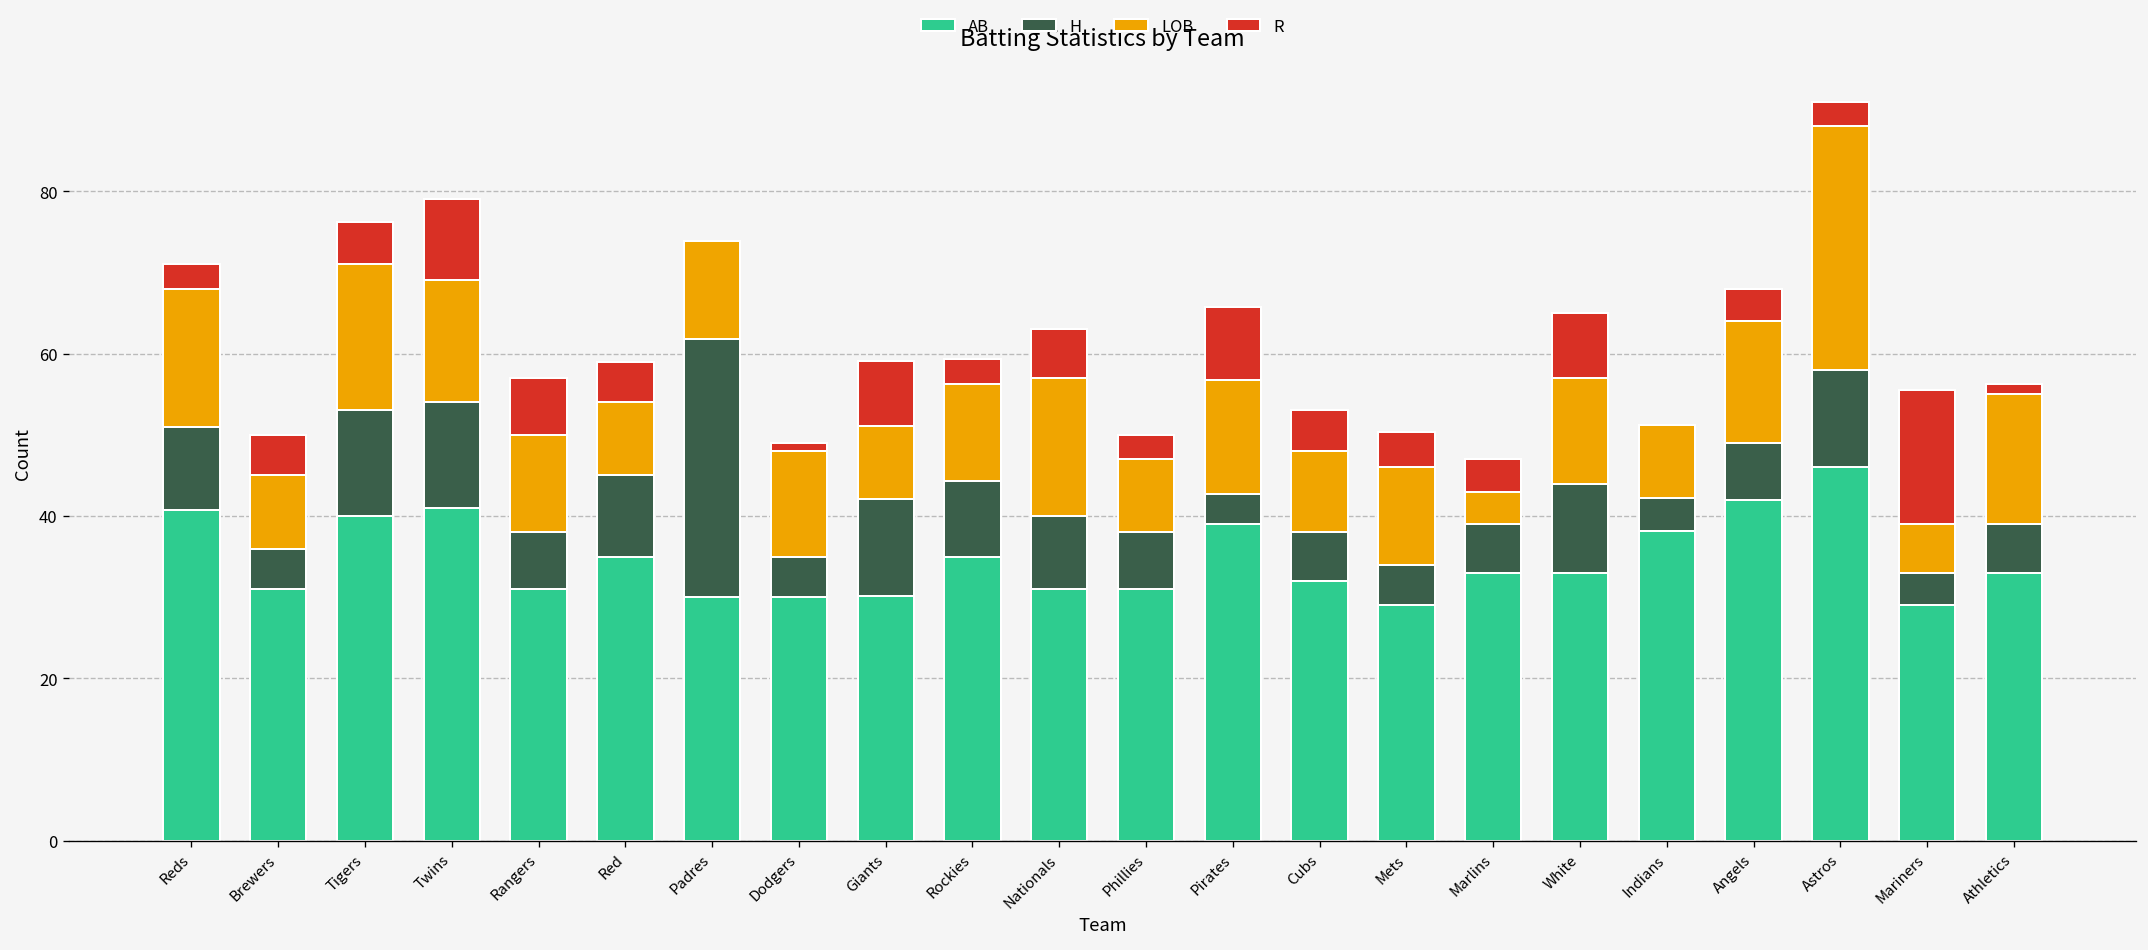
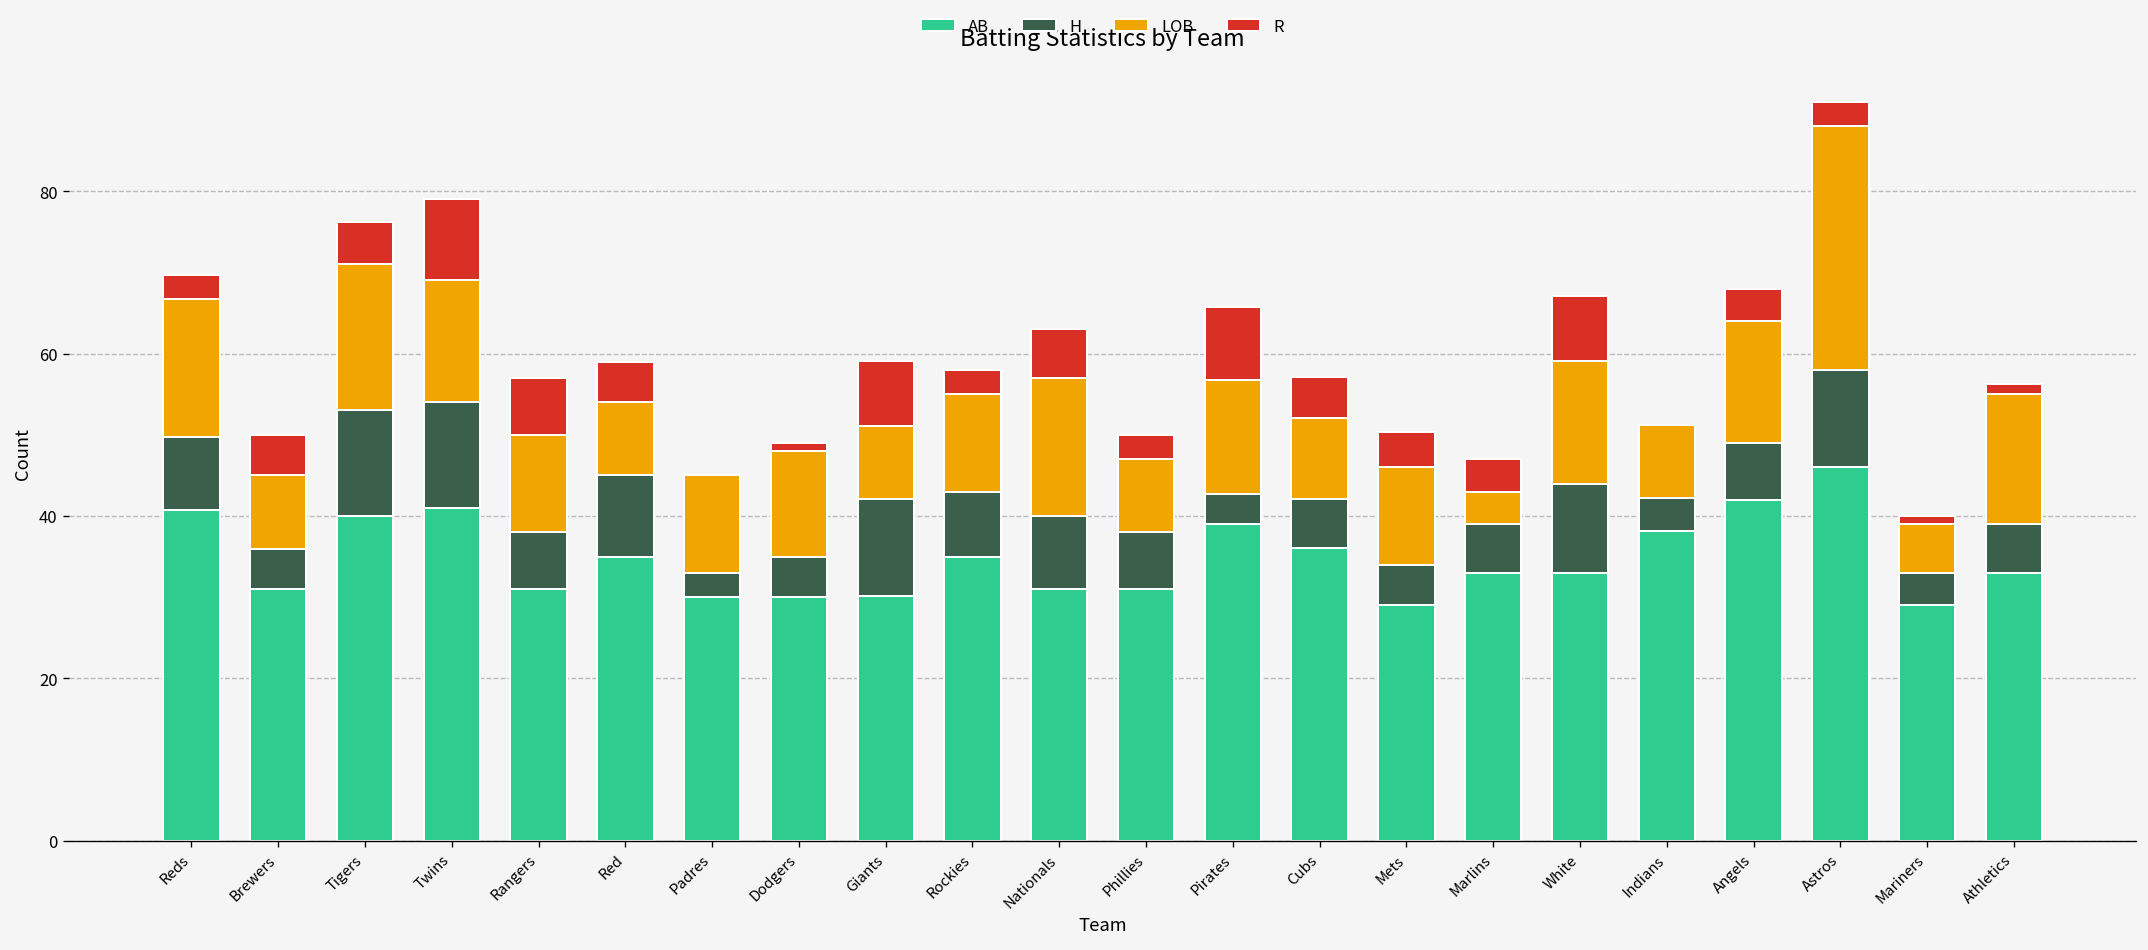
H, Reds: 10 -> 9
H, Padres: 32 -> 3
H, Rockies: 9 -> 8
AB, Cubs: 32 -> 36
LOB, White: 13 -> 15
R, Mariners: 17 -> 1
